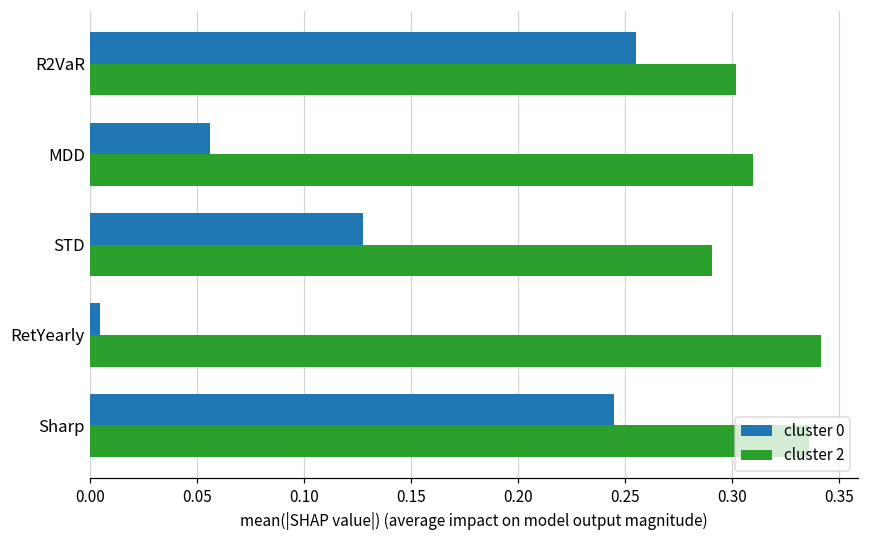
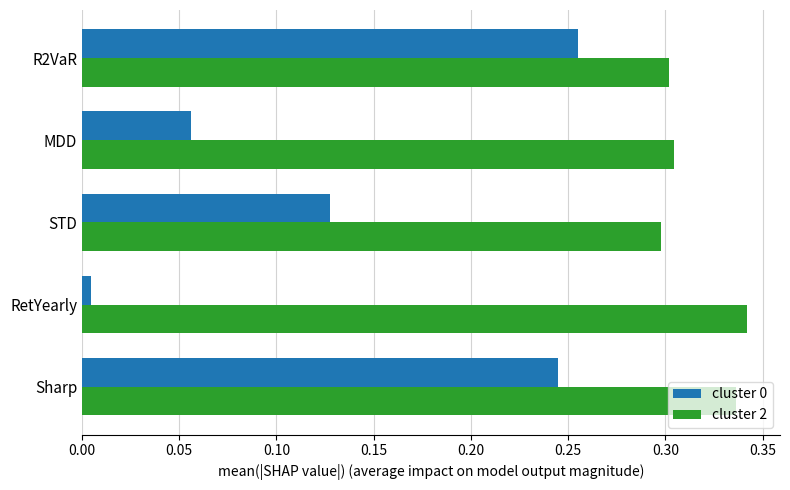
cluster 2, MDD: 0.310 -> 0.304
cluster 2, STD: 0.291 -> 0.298
